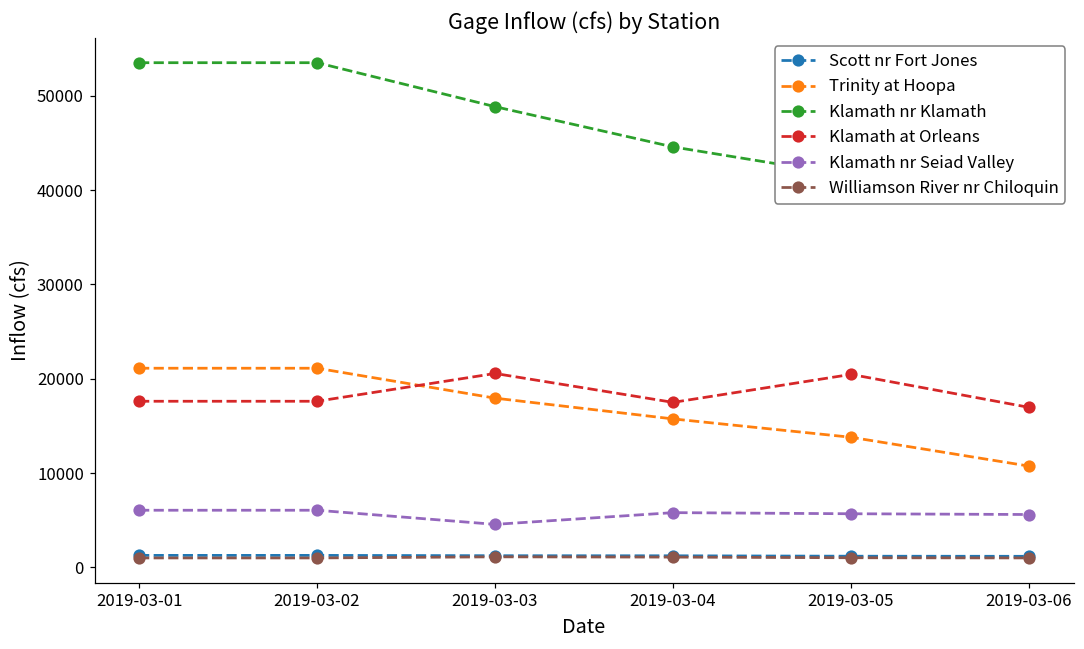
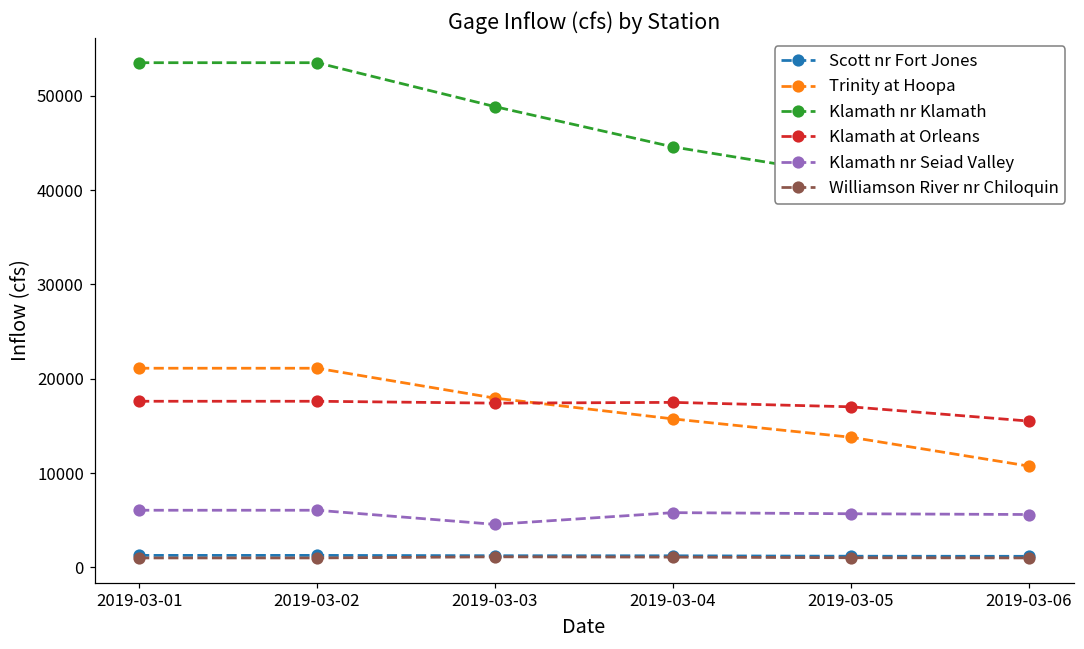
Klamath at Orleans, 2019-03-03: 21000 -> 17000
Klamath at Orleans, 2019-03-05: 20000 -> 17000
Klamath at Orleans, 2019-03-06: 17000 -> 16000
